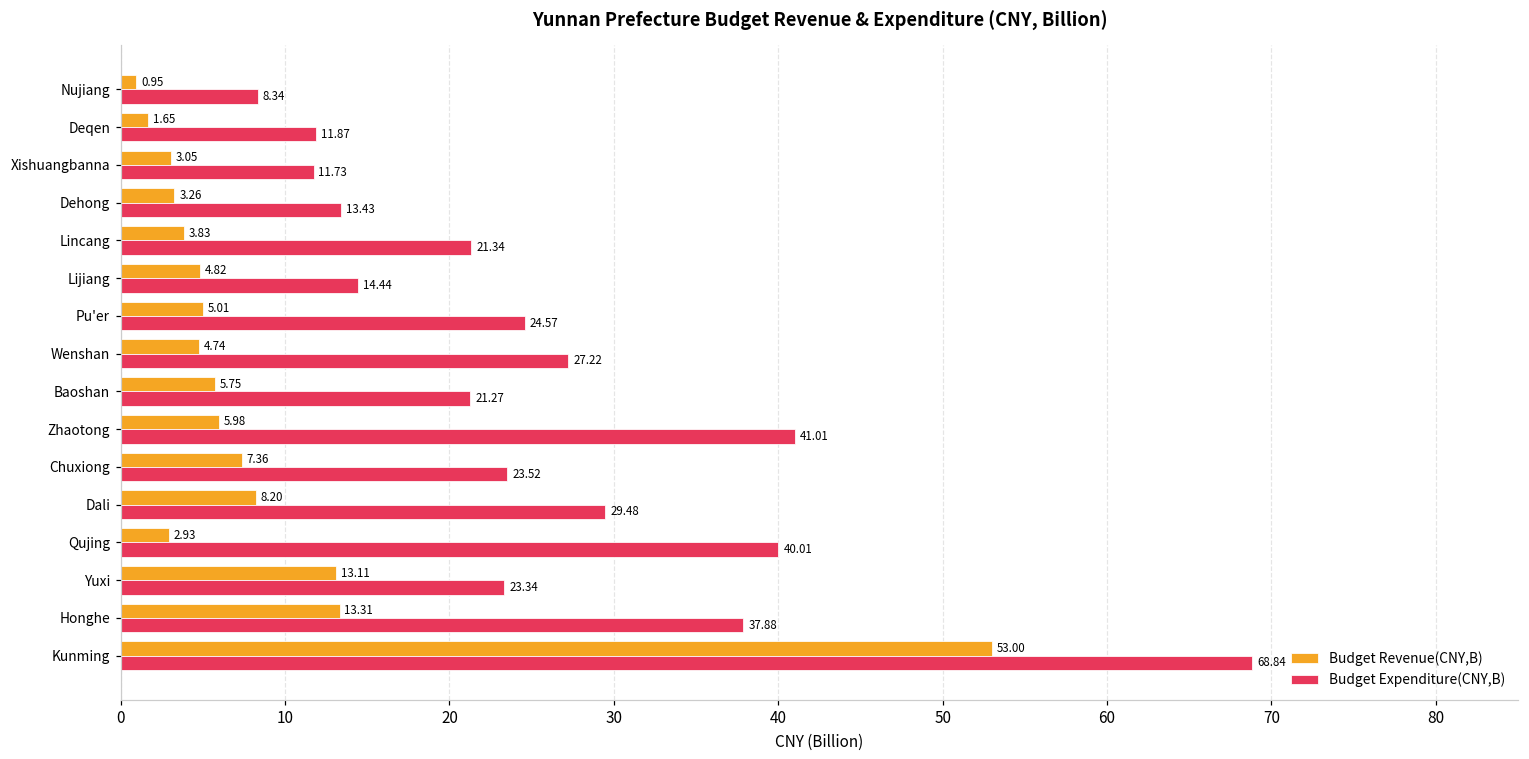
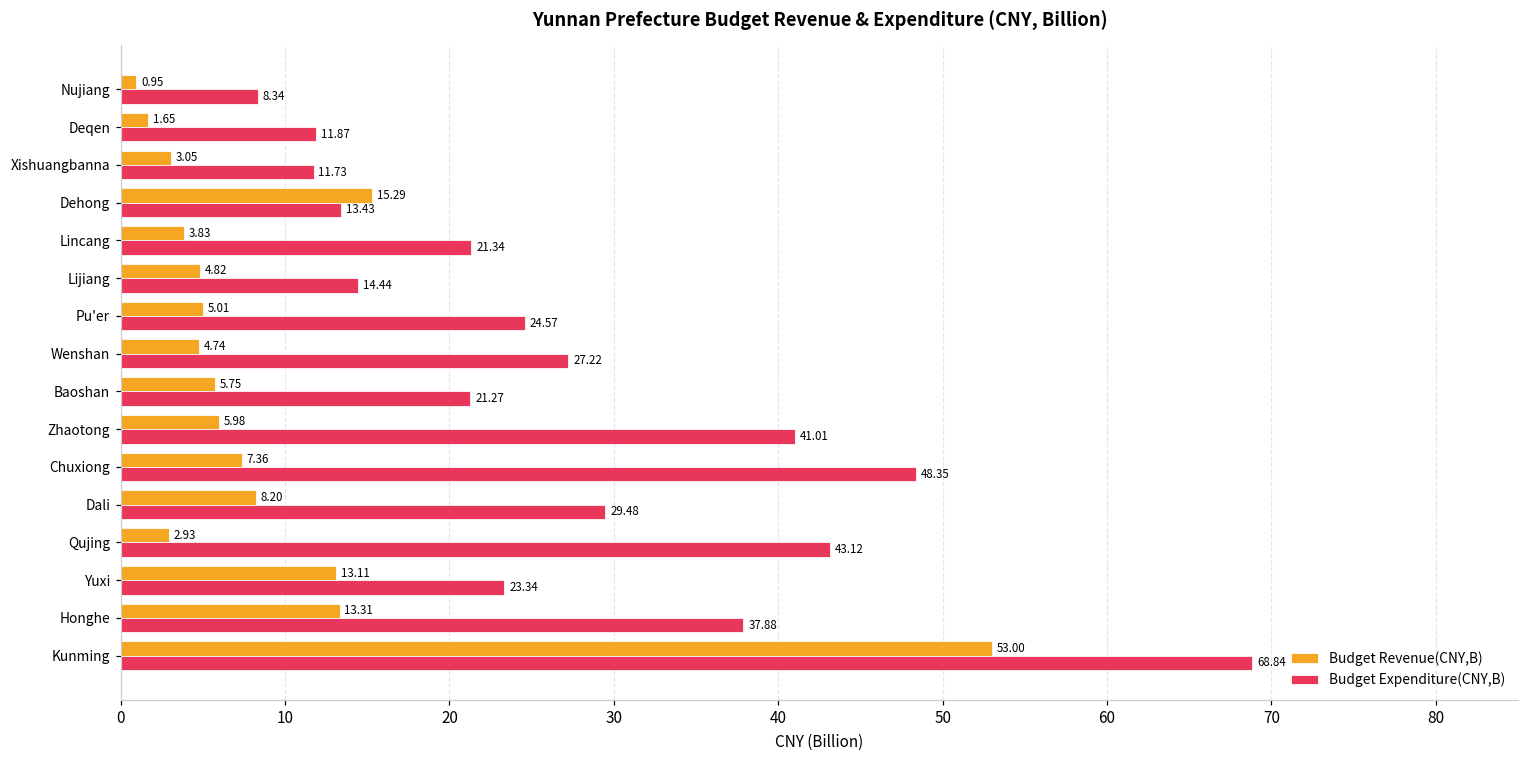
Budget Revenue(CNY,B), Dehong: 3.26 -> 15.29
Budget Expenditure(CNY,B), Chuxiong: 23.52 -> 48.35
Budget Expenditure(CNY,B), Qujing: 40.01 -> 43.12
